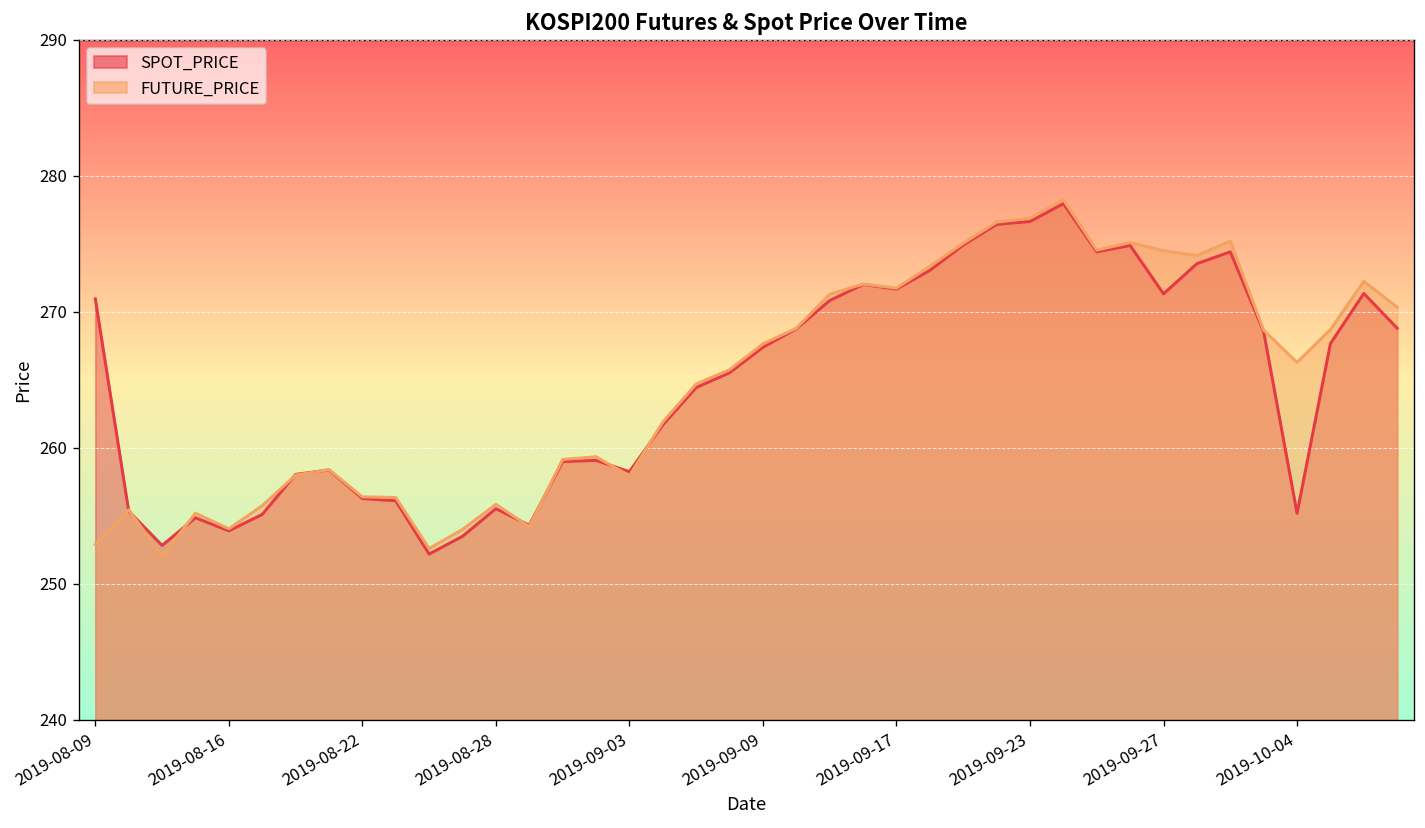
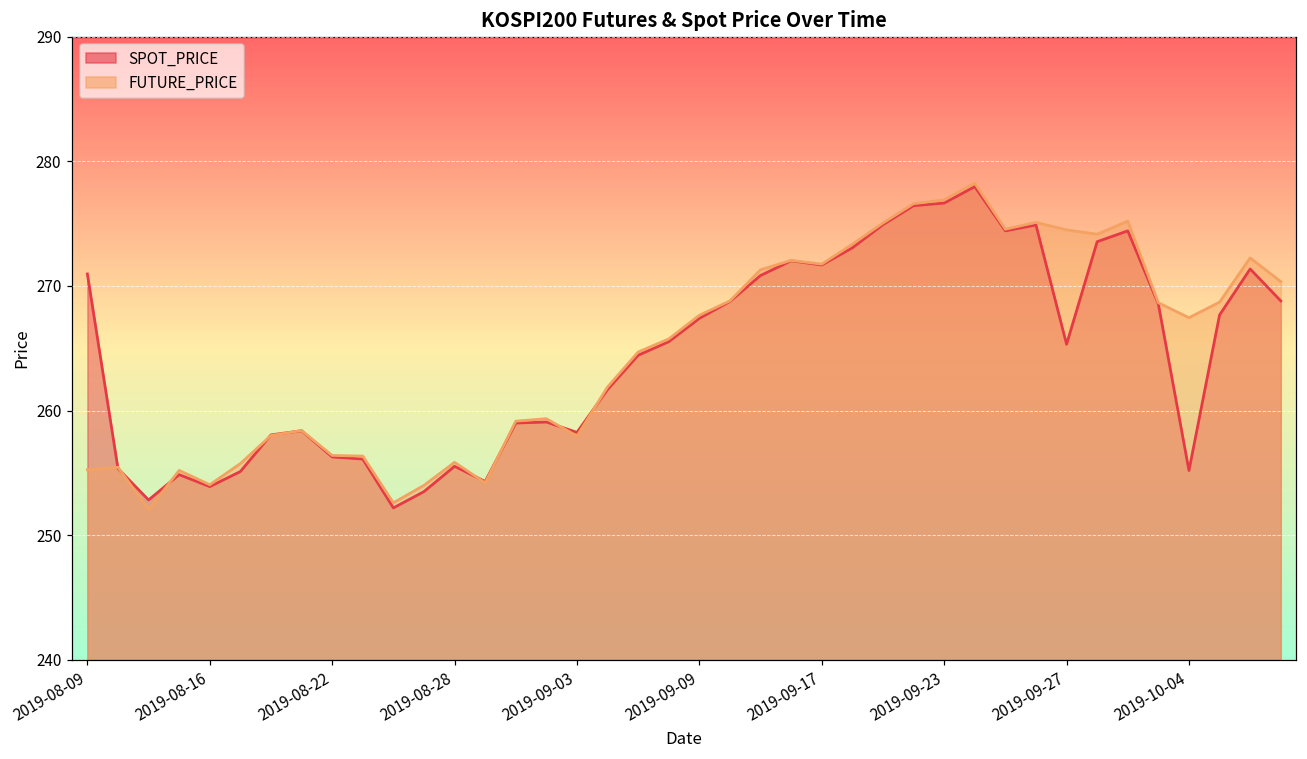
FUTURE_PRICE, 2019-08-09: 252.9 -> 255.3
SPOT_PRICE, 2019-09-27: 271.3 -> 265.3
FUTURE_PRICE, 2019-10-04: 266.3 -> 267.5
